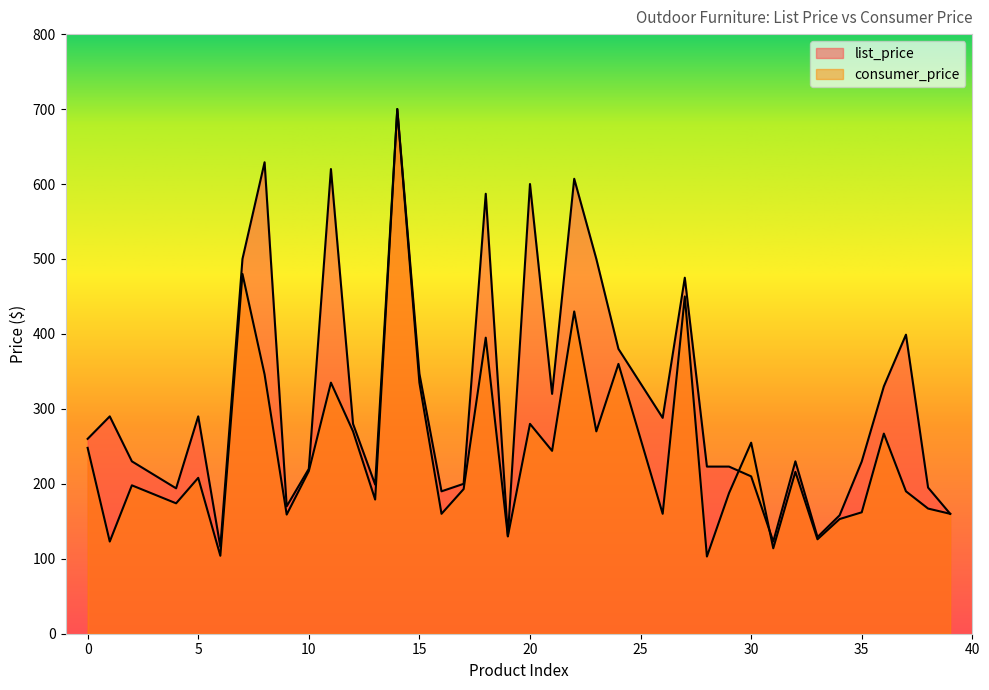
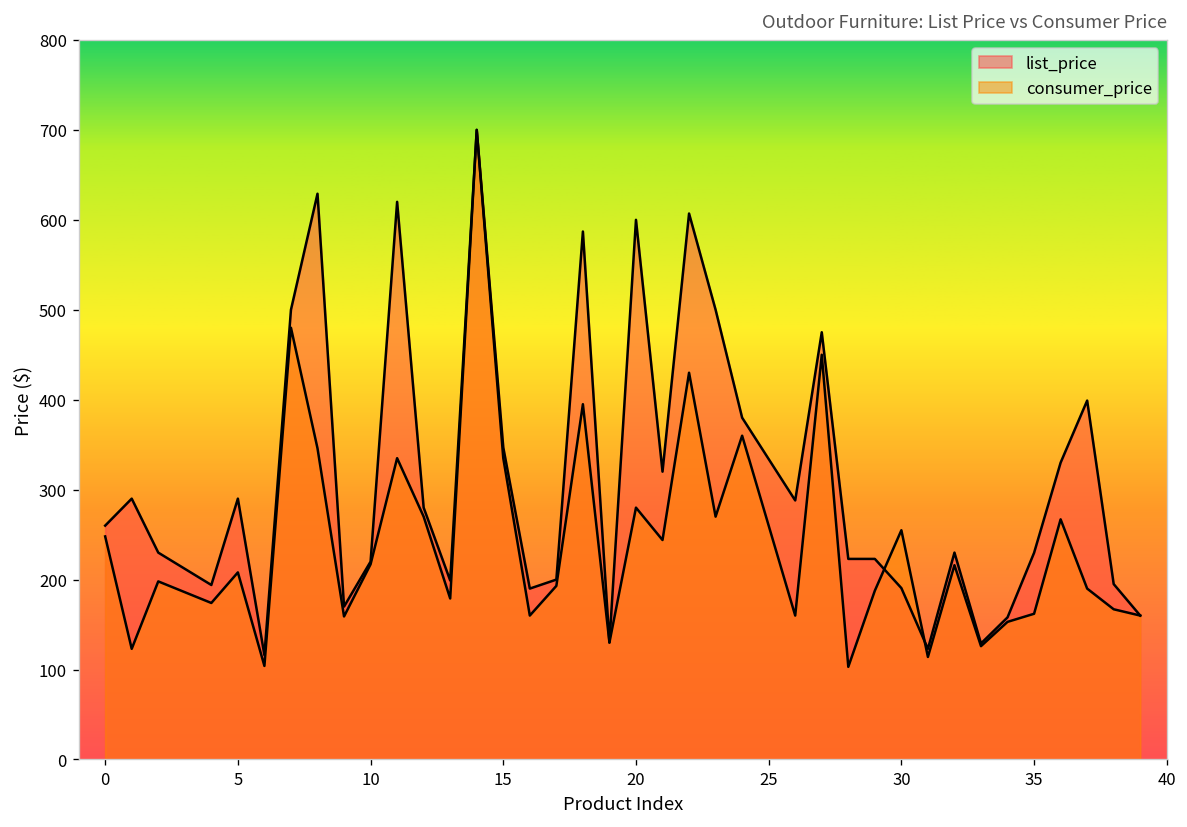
list_price, 30: 210 -> 190
